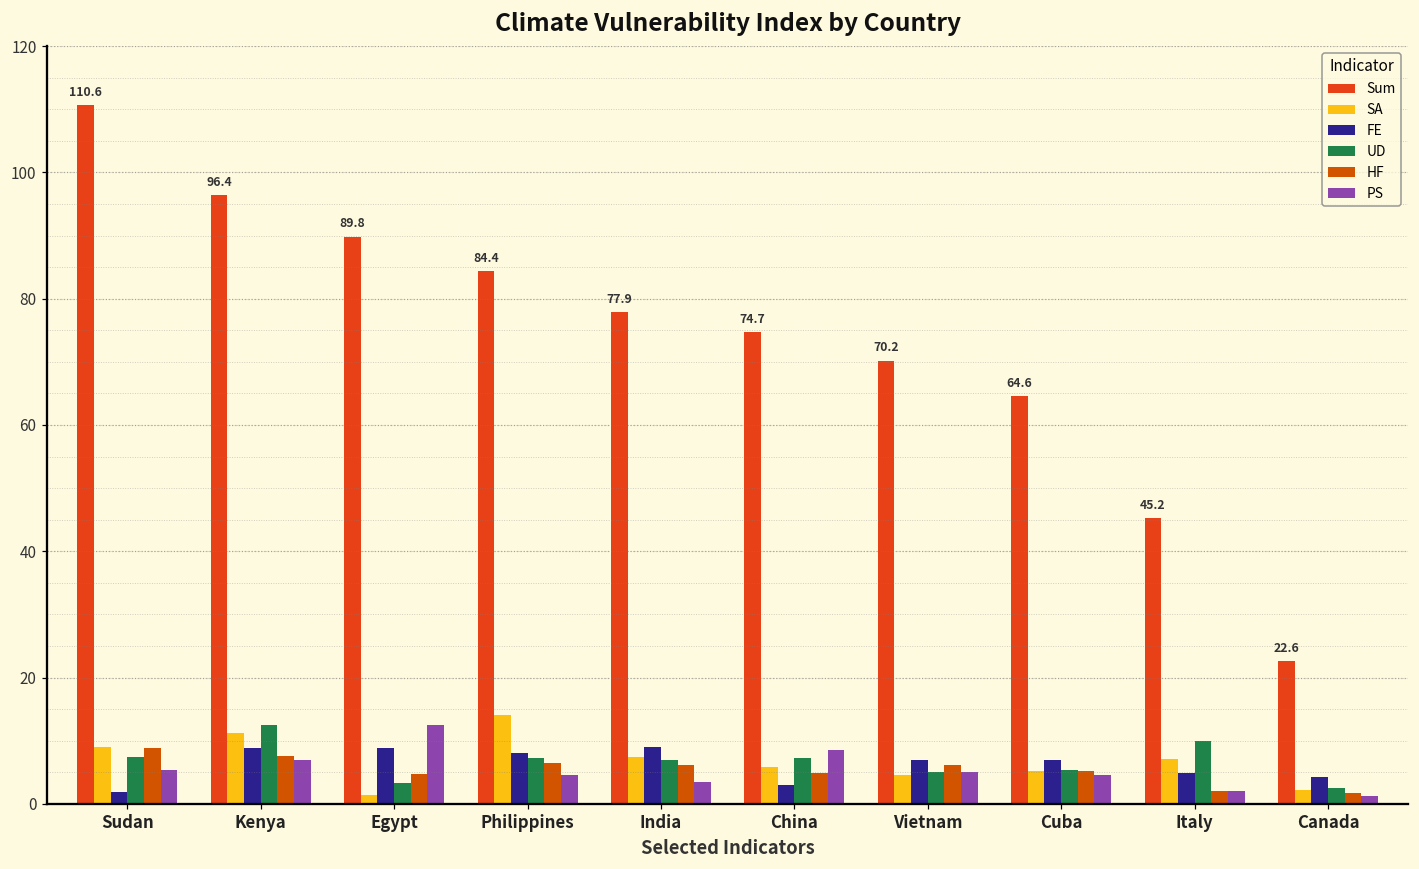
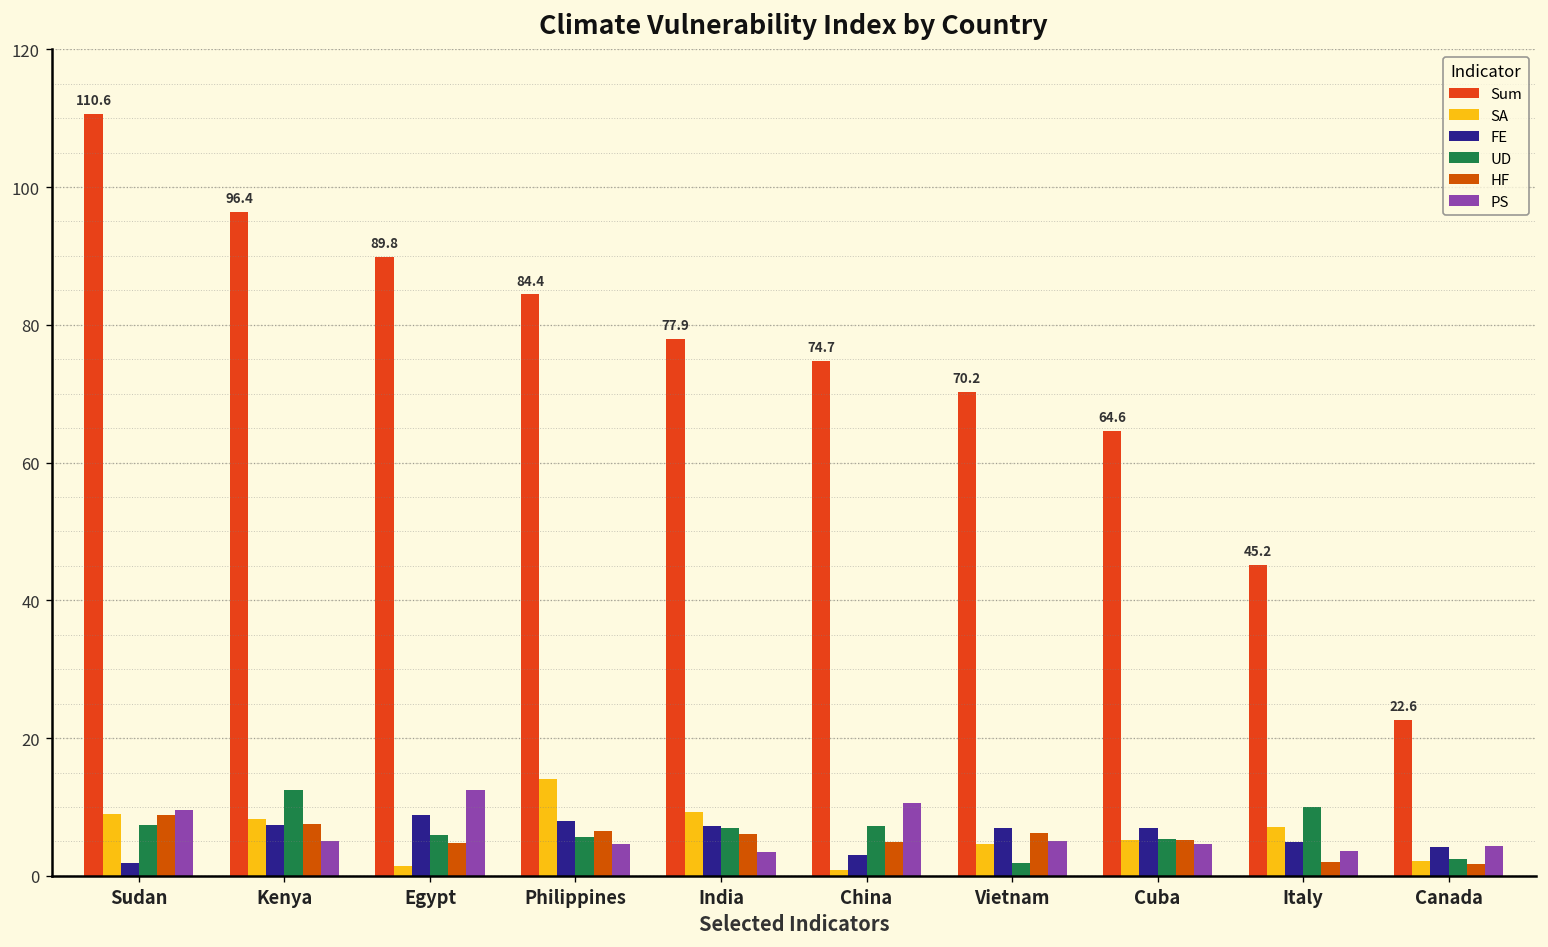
PS, Sudan: 5 -> 10
SA, Kenya: 11 -> 8
FE, Kenya: 9 -> 7
PS, Kenya: 7 -> 5
UD, Egypt: 3 -> 6
UD, Philippines: 7 -> 6
SA, India: 7 -> 9
FE, India: 9 -> 7
SA, China: 6 -> 1
PS, China: 9 -> 11
UD, Vietnam: 5 -> 2
PS, Italy: 2 -> 4
PS, Canada: 1 -> 4
